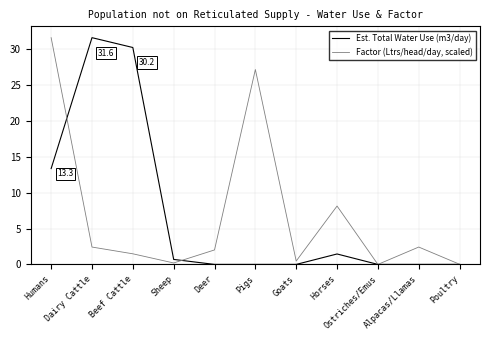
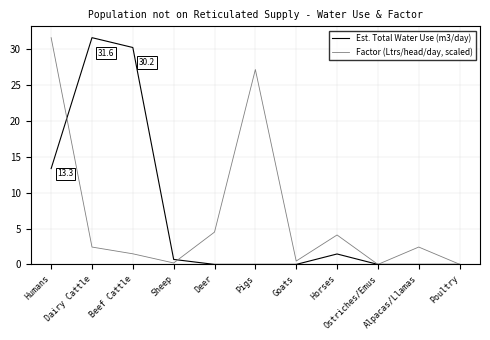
Factor (Ltrs/head/day, scaled), Deer: 2 -> 5
Factor (Ltrs/head/day, scaled), Horses: 8 -> 4
